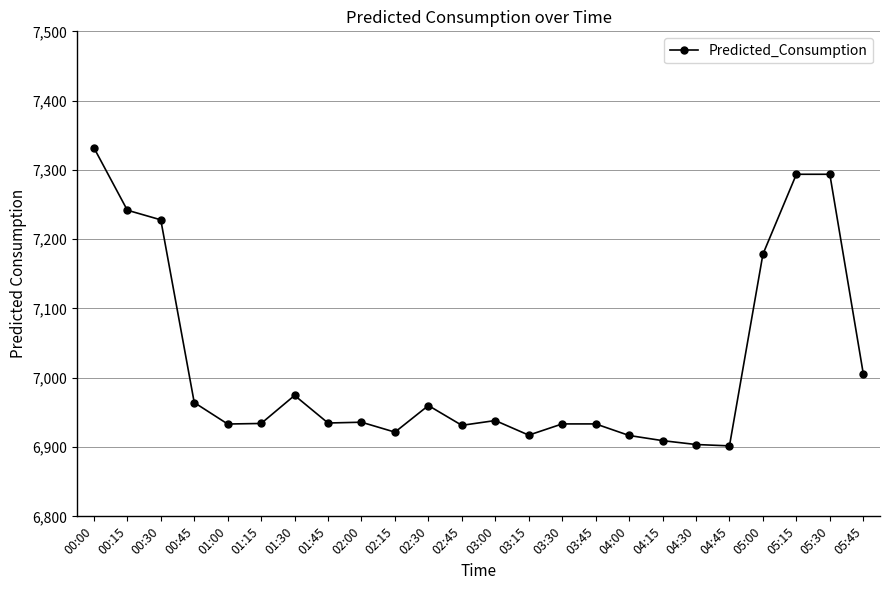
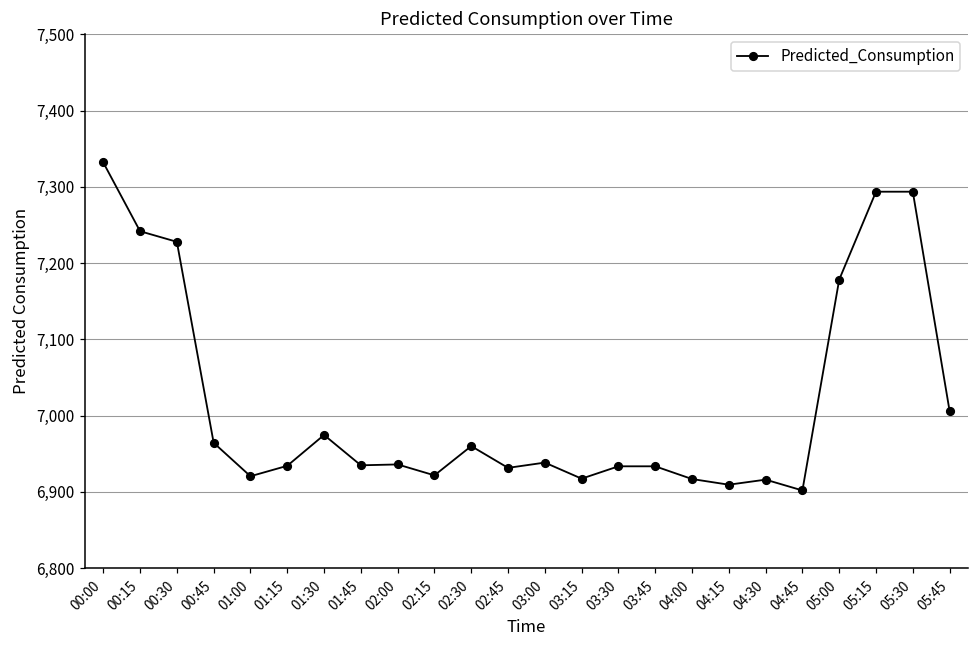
01:00: 6,930 -> 6,920
04:30: 6,900 -> 6,920
